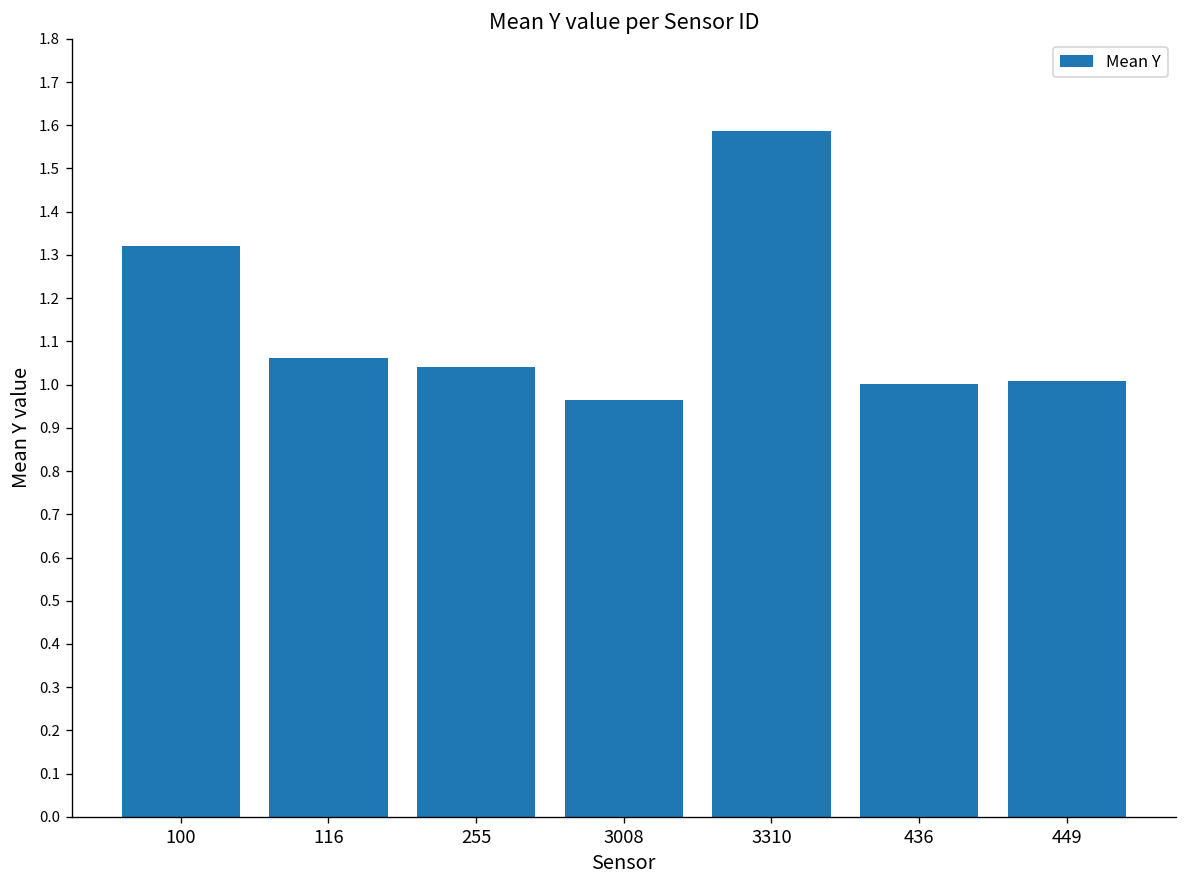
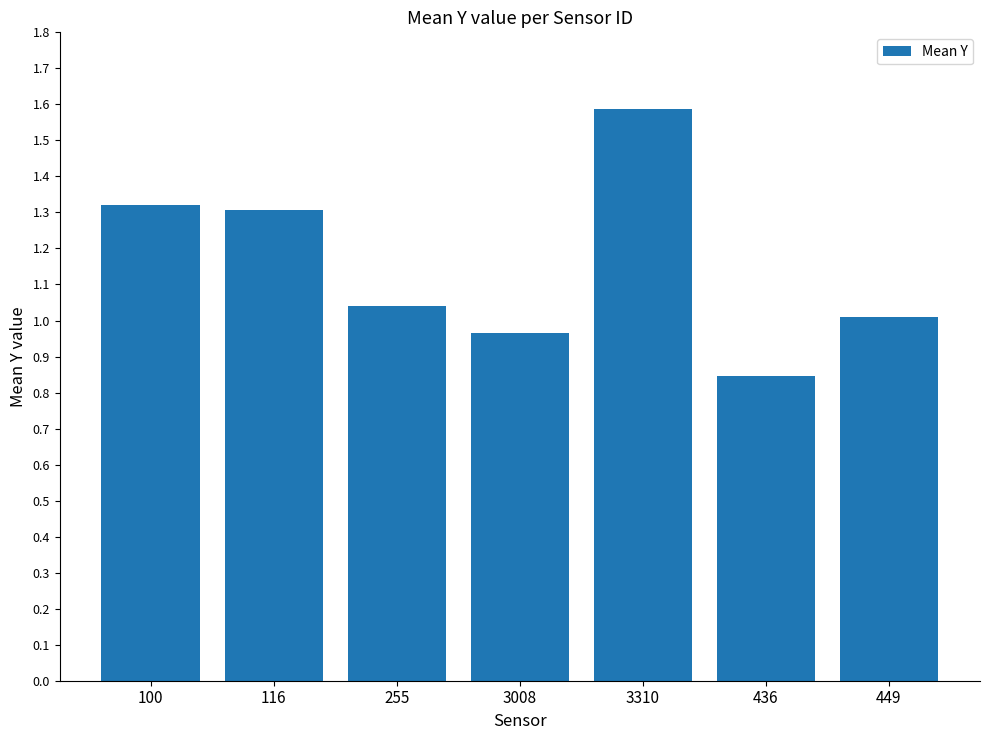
116: 1.06 -> 1.31
436: 1.00 -> 0.84
